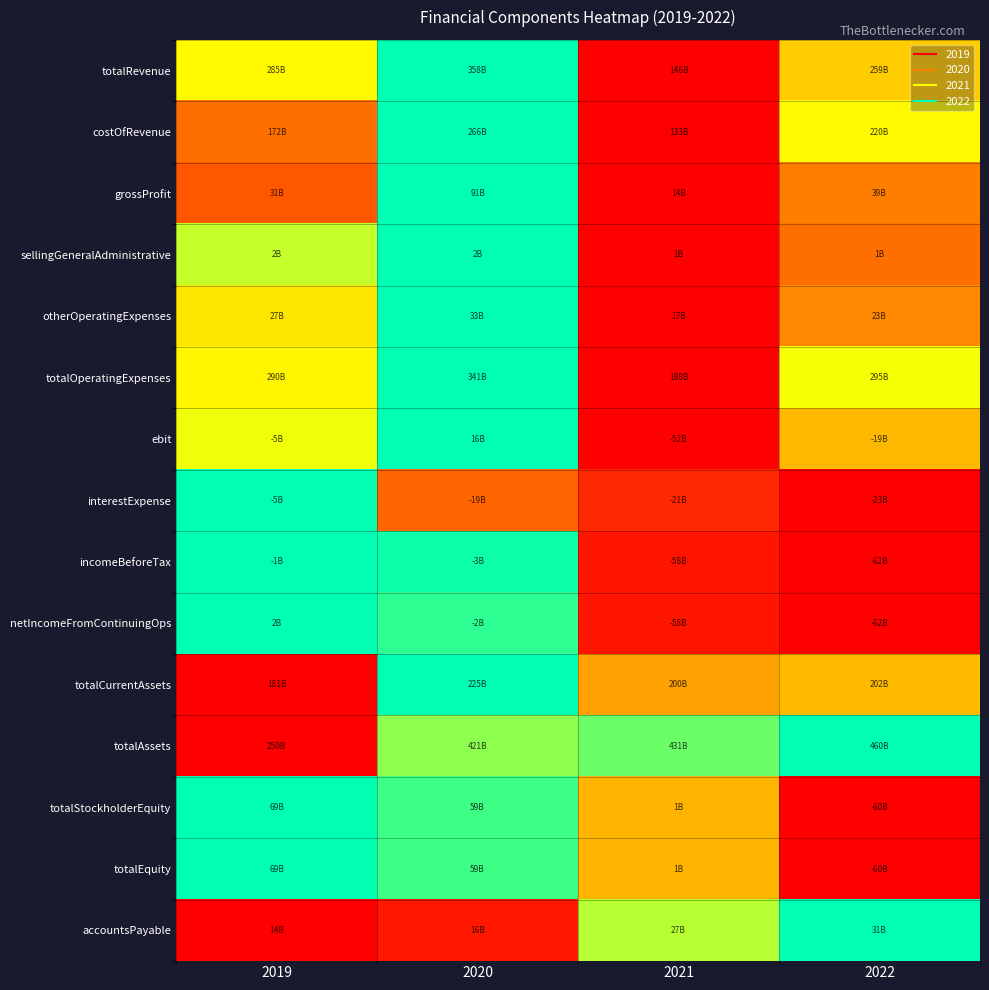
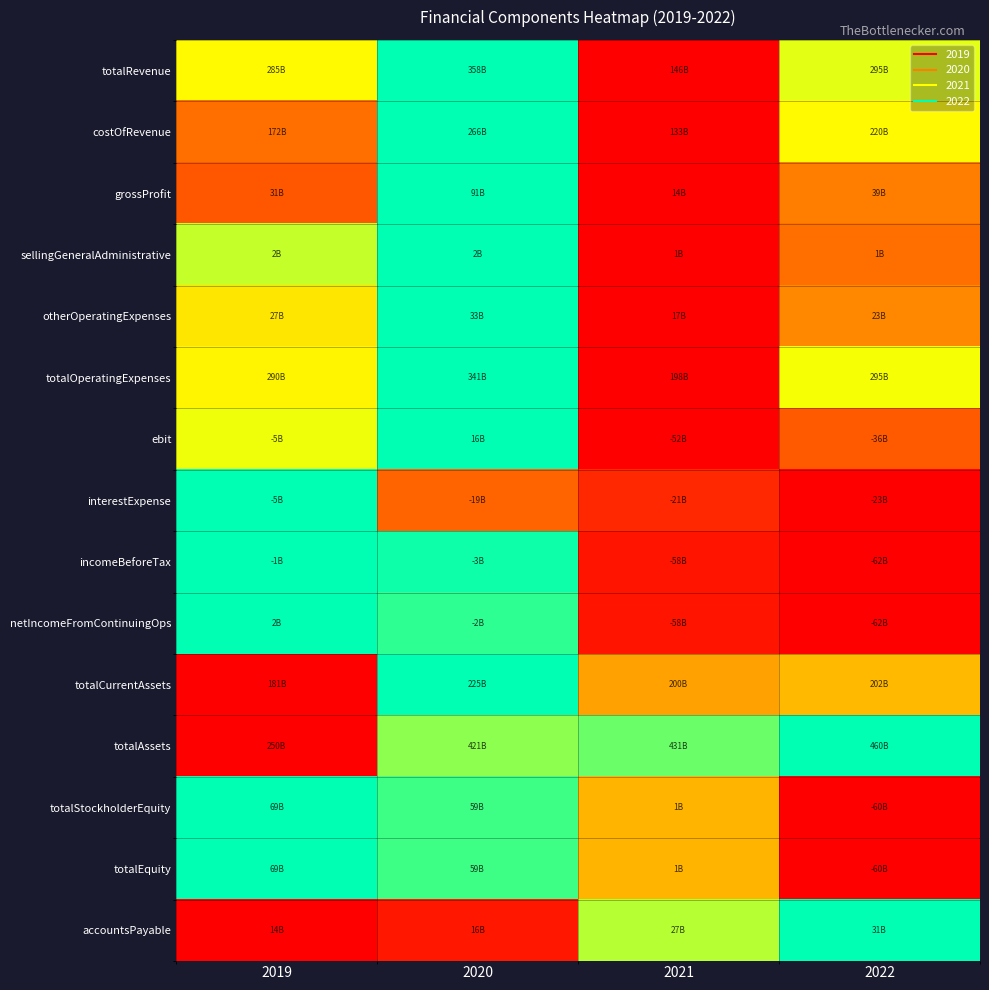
totalRevenue, 2022: 259B -> 295B
ebit, 2022: -19B -> -36B
